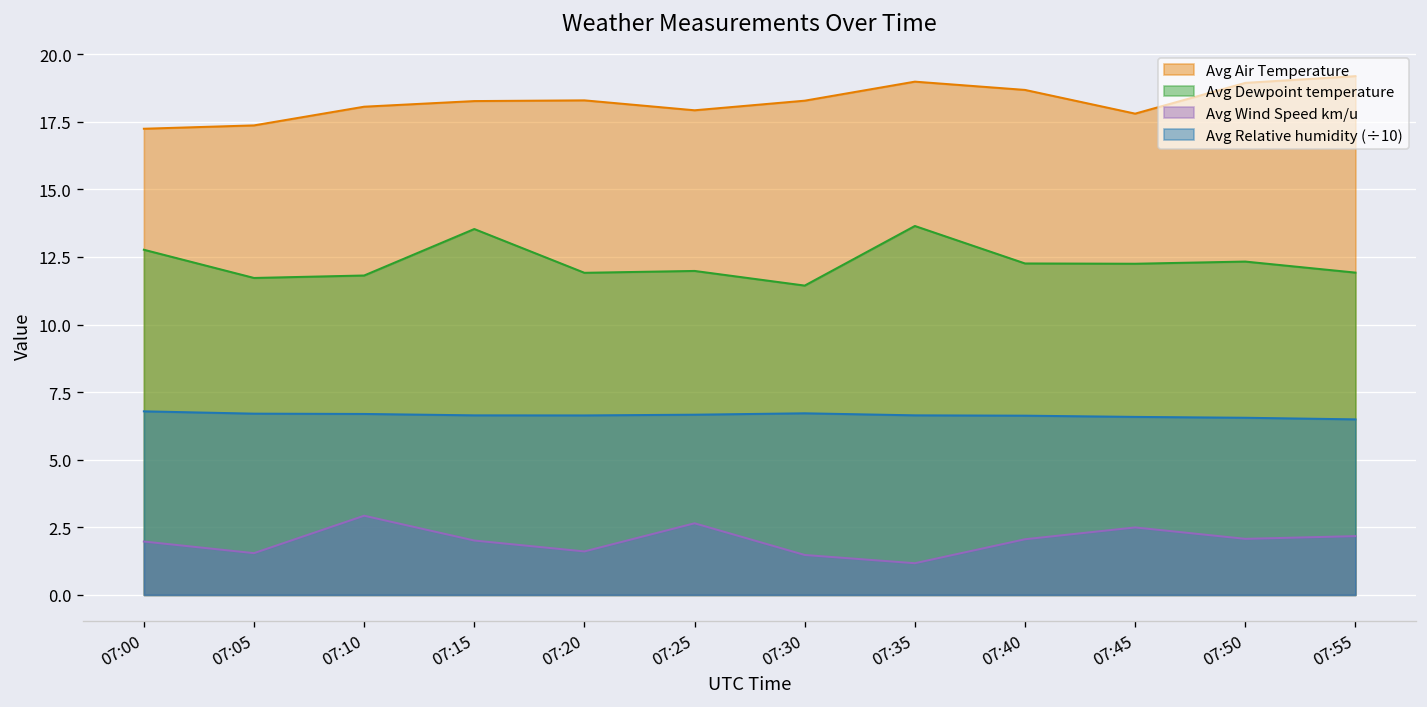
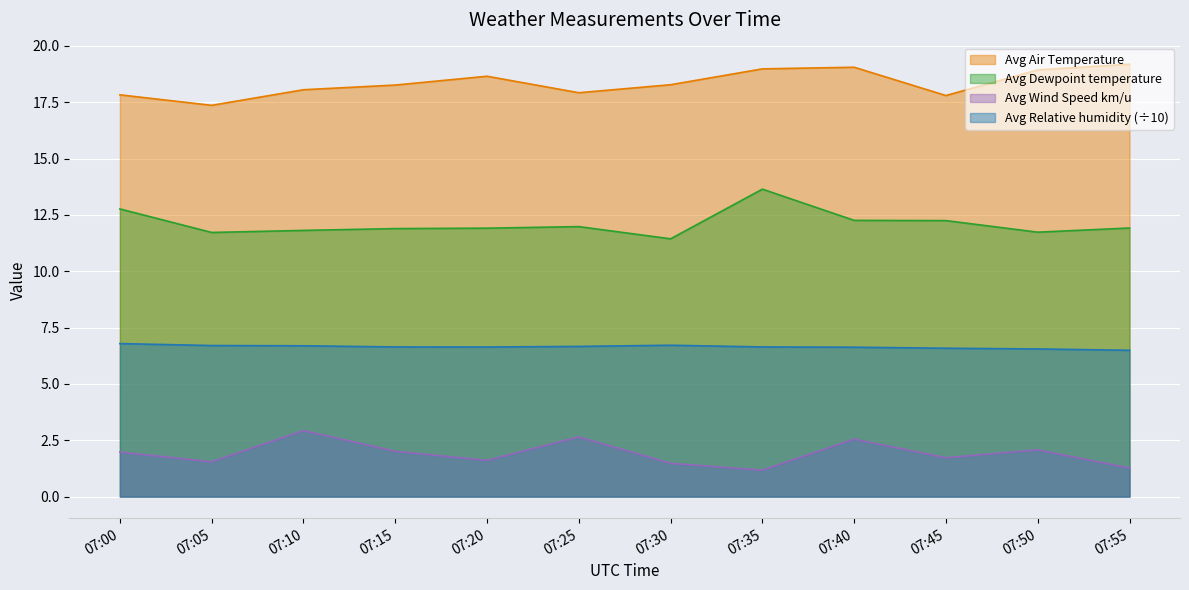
Avg Air Temperature, 07:00: 17.2 -> 17.8
Avg Dewpoint temperature, 07:15: 13.5 -> 11.9
Avg Air Temperature, 07:20: 18.3 -> 18.7
Avg Air Temperature, 07:40: 18.7 -> 19.1
Avg Wind Speed km/u, 07:40: 2.1 -> 2.5
Avg Wind Speed km/u, 07:45: 2.5 -> 1.7
Avg Dewpoint temperature, 07:50: 12.3 -> 11.7
Avg Wind Speed km/u, 07:55: 2.2 -> 1.3
